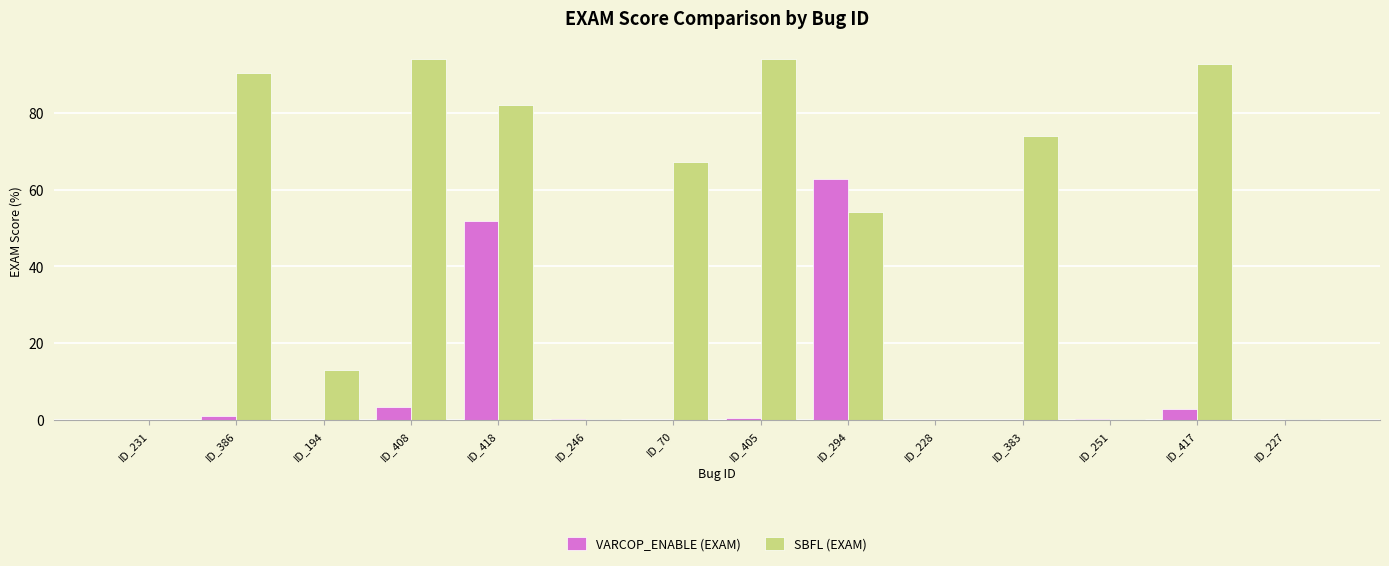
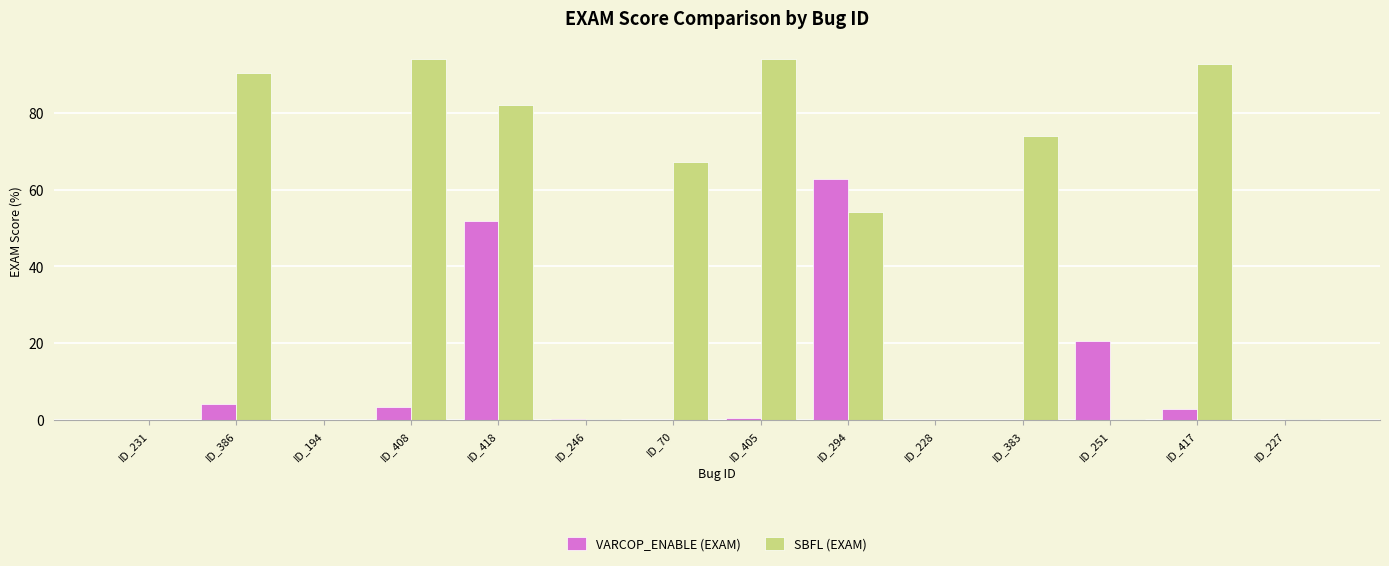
VARCOP_ENABLE (EXAM), ID_386: 1 -> 4
SBFL (EXAM), ID_194: 13 -> 0
VARCOP_ENABLE (EXAM), ID_251: 0 -> 21
